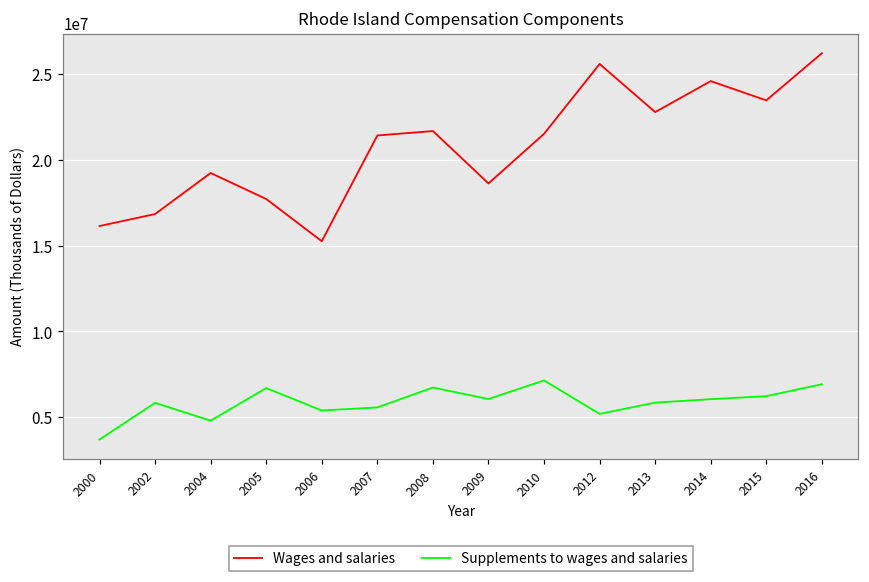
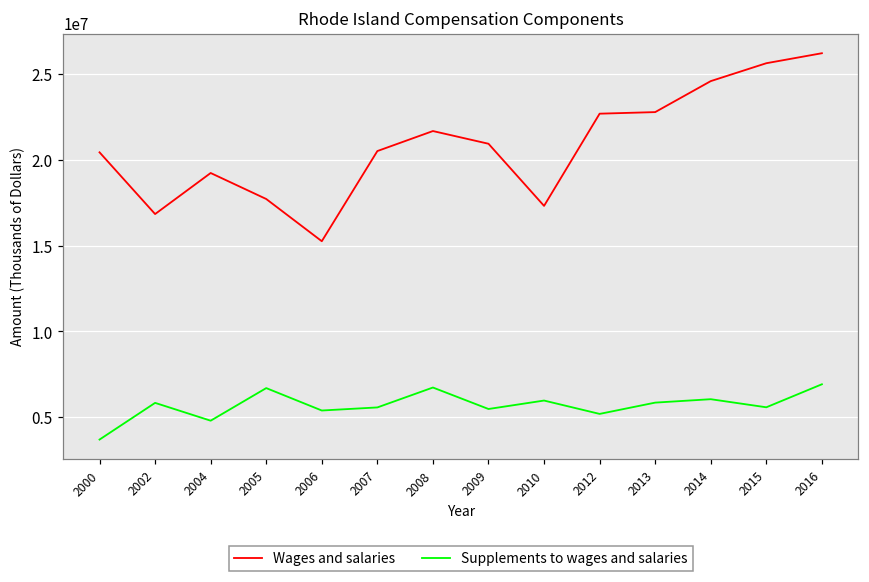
Wages and salaries, 2000: 16100000 -> 20400000
Wages and salaries, 2007: 21400000 -> 20500000
Wages and salaries, 2009: 18600000 -> 20900000
Supplements to wages and salaries, 2009: 6100000 -> 5500000
Wages and salaries, 2010: 21500000 -> 17300000
Supplements to wages and salaries, 2010: 7100000 -> 6000000
Wages and salaries, 2012: 25600000 -> 22700000
Wages and salaries, 2015: 23500000 -> 25600000
Supplements to wages and salaries, 2015: 6200000 -> 5600000
